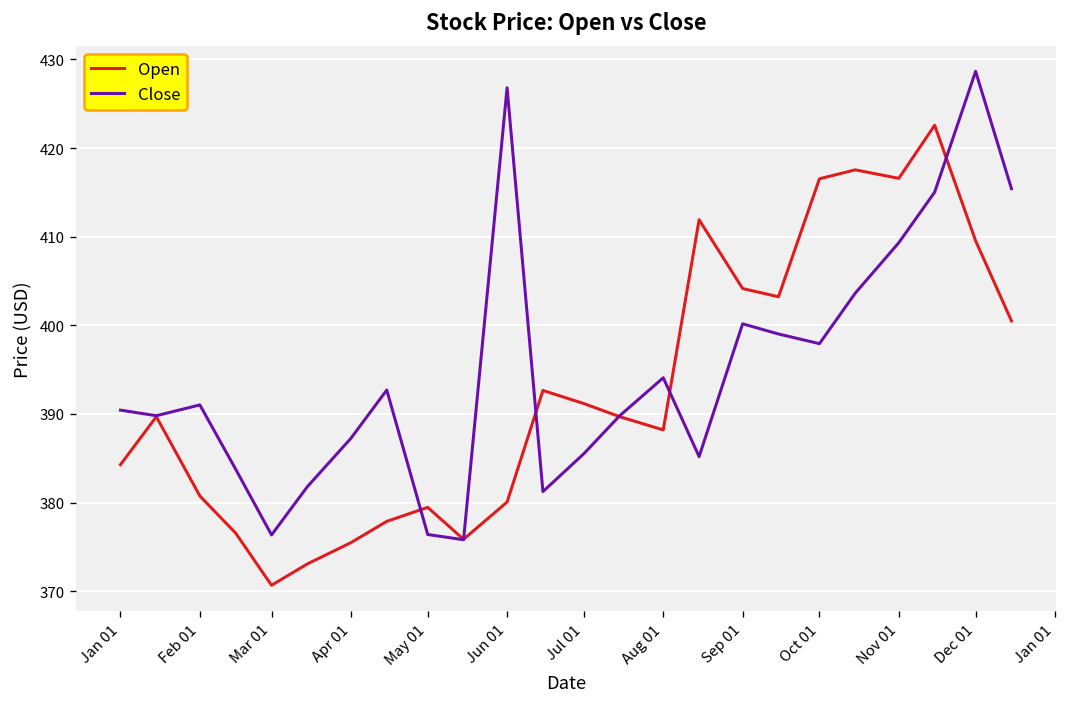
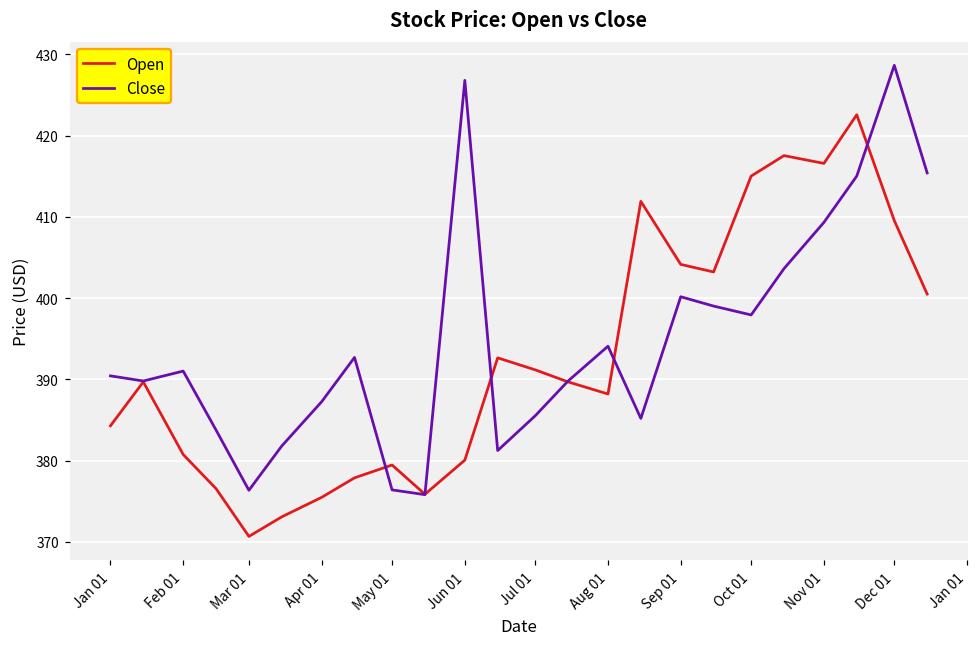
Open, Oct 01: 417 -> 415
